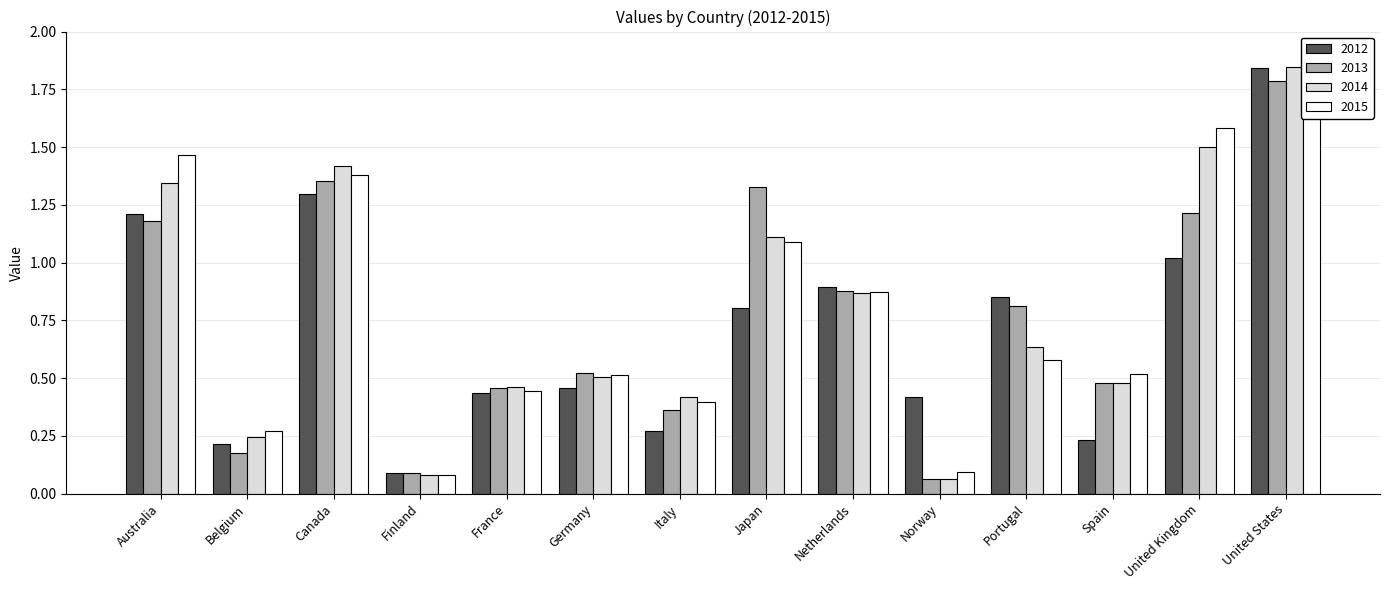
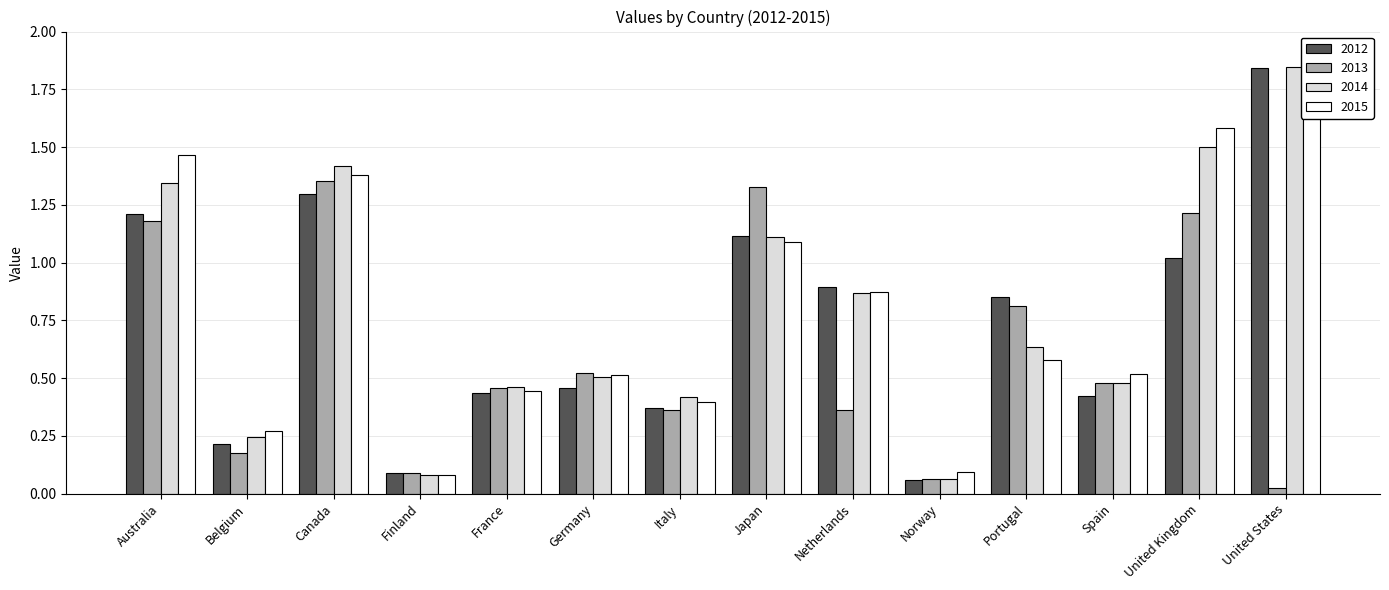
2012, Italy: 0.27 -> 0.37
2012, Japan: 0.80 -> 1.12
2013, Netherlands: 0.88 -> 0.36
2012, Norway: 0.42 -> 0.06
2012, Spain: 0.23 -> 0.42
2013, United States: 1.79 -> 0.03
